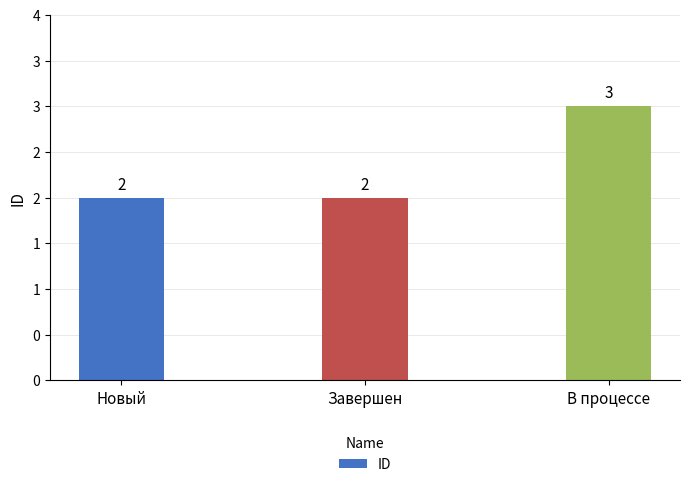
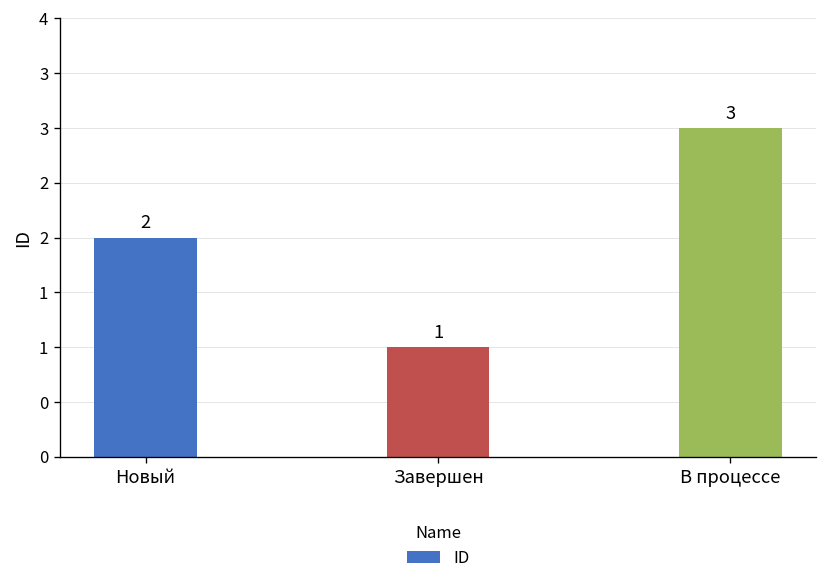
Завершен: 2 -> 1
